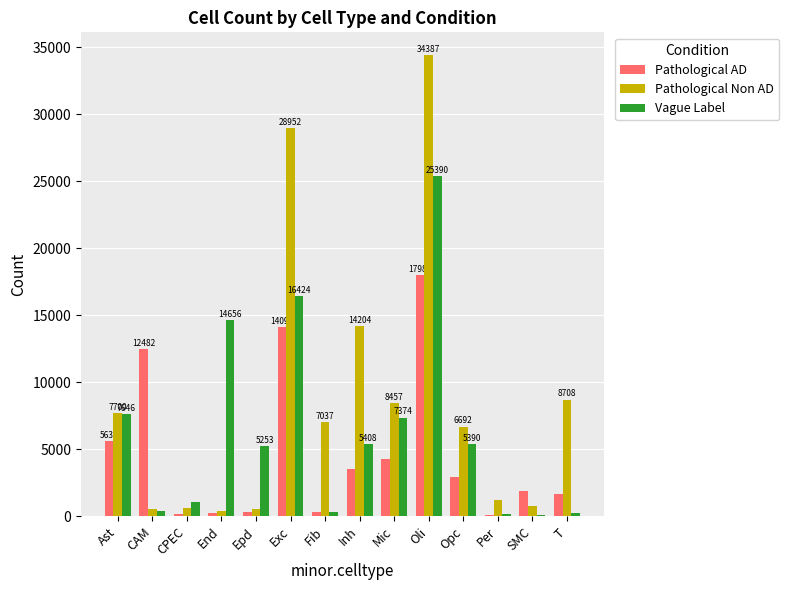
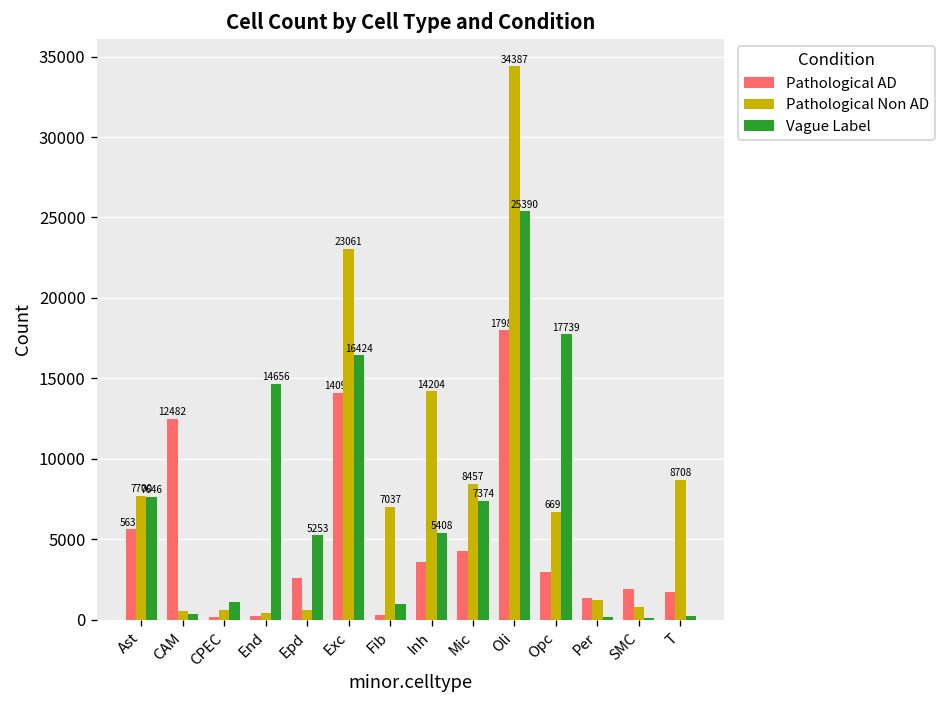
Pathological AD, Epd: 300 -> 2600
Pathological Non AD, Exc: 28952 -> 23061
Vague Label, Fib: 300 -> 1000
Vague Label, Opc: 5390 -> 17739
Pathological AD, Per: 100 -> 1400
